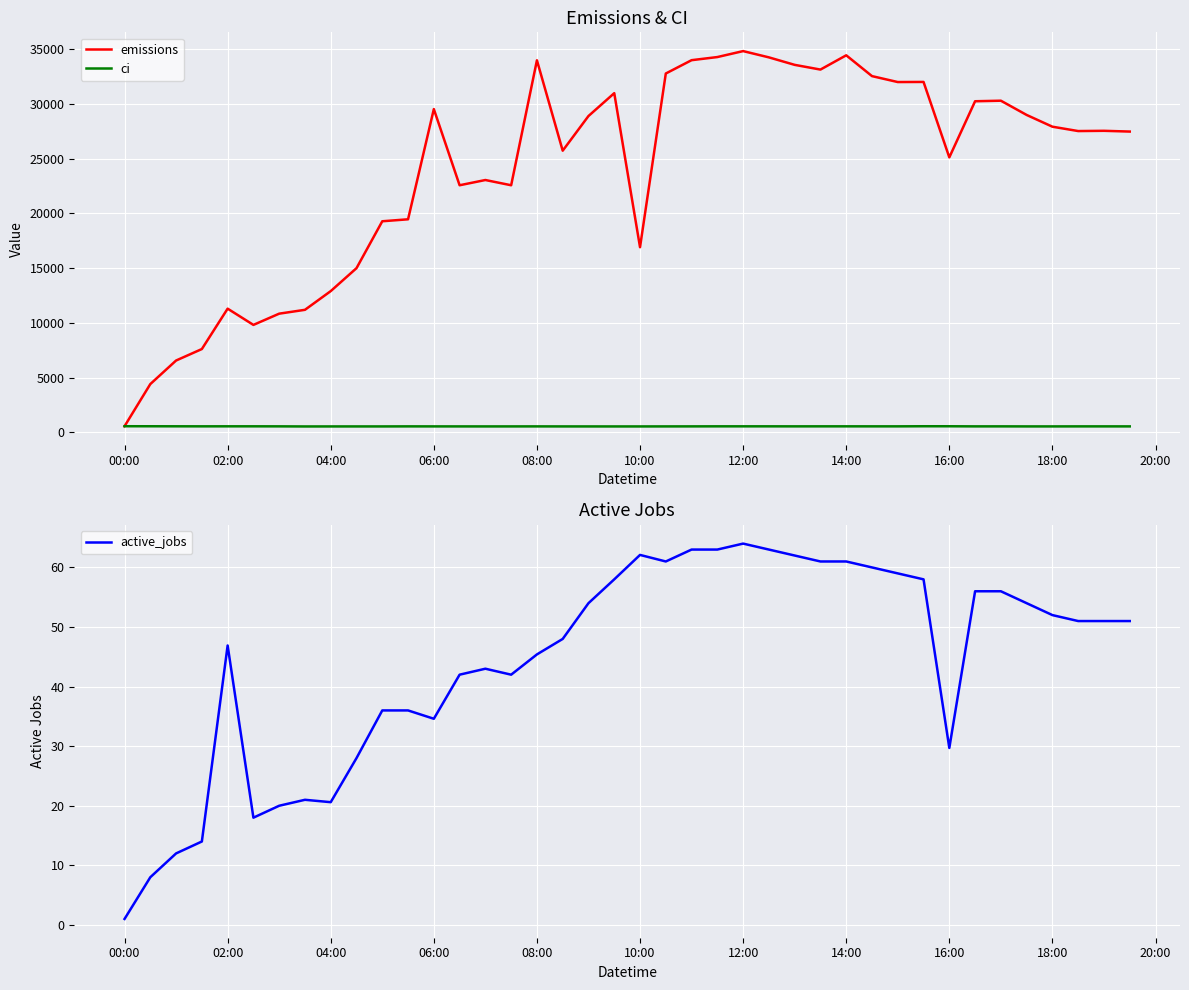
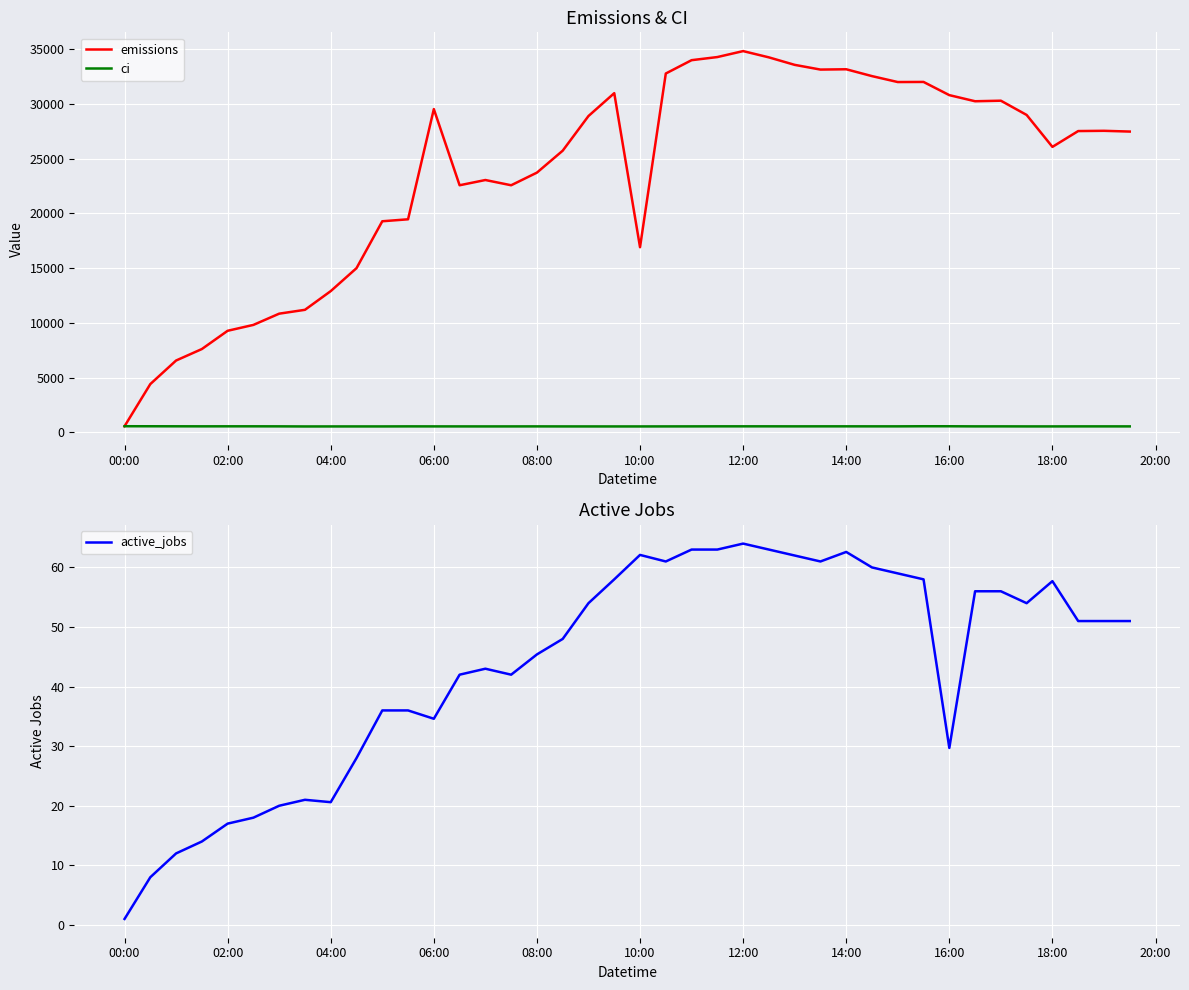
Emissions & CI, emissions, 02:00: 11300 -> 9300
Emissions & CI, emissions, 08:00: 34000 -> 23700
Emissions & CI, emissions, 14:00: 34500 -> 33200
Emissions & CI, emissions, 16:00: 25100 -> 30800
Emissions & CI, emissions, 18:00: 27900 -> 26100
Active Jobs, 02:00: 47 -> 17
Active Jobs, 14:00: 61 -> 63
Active Jobs, 18:00: 52 -> 58
